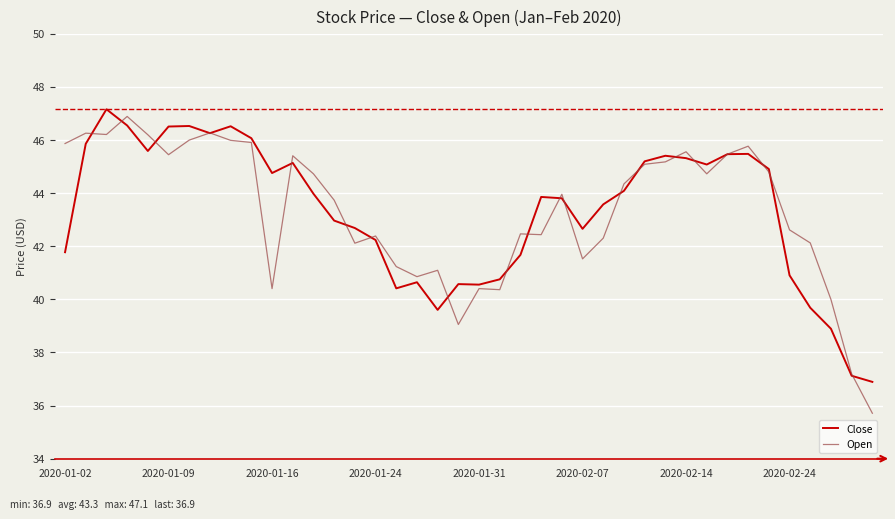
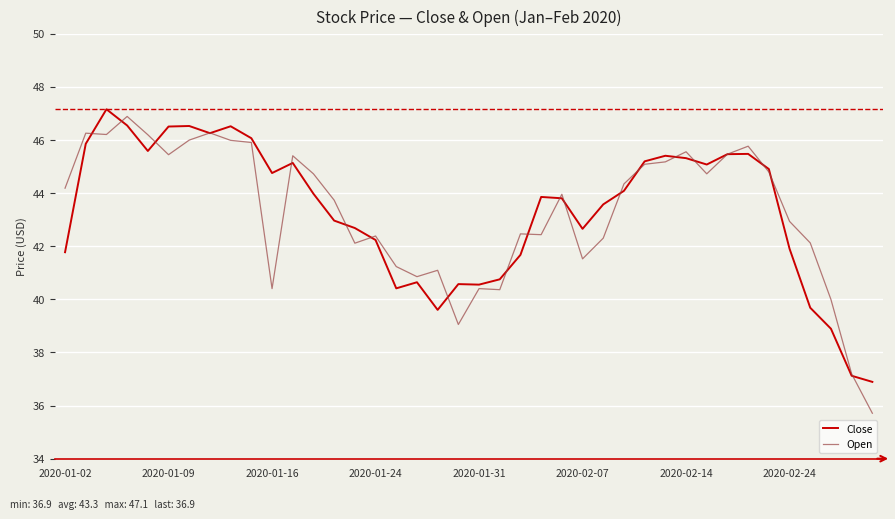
Open, 2020-01-02: 45.9 -> 44.2
Close, 2020-02-24: 40.9 -> 41.9
Open, 2020-02-24: 42.6 -> 42.9
